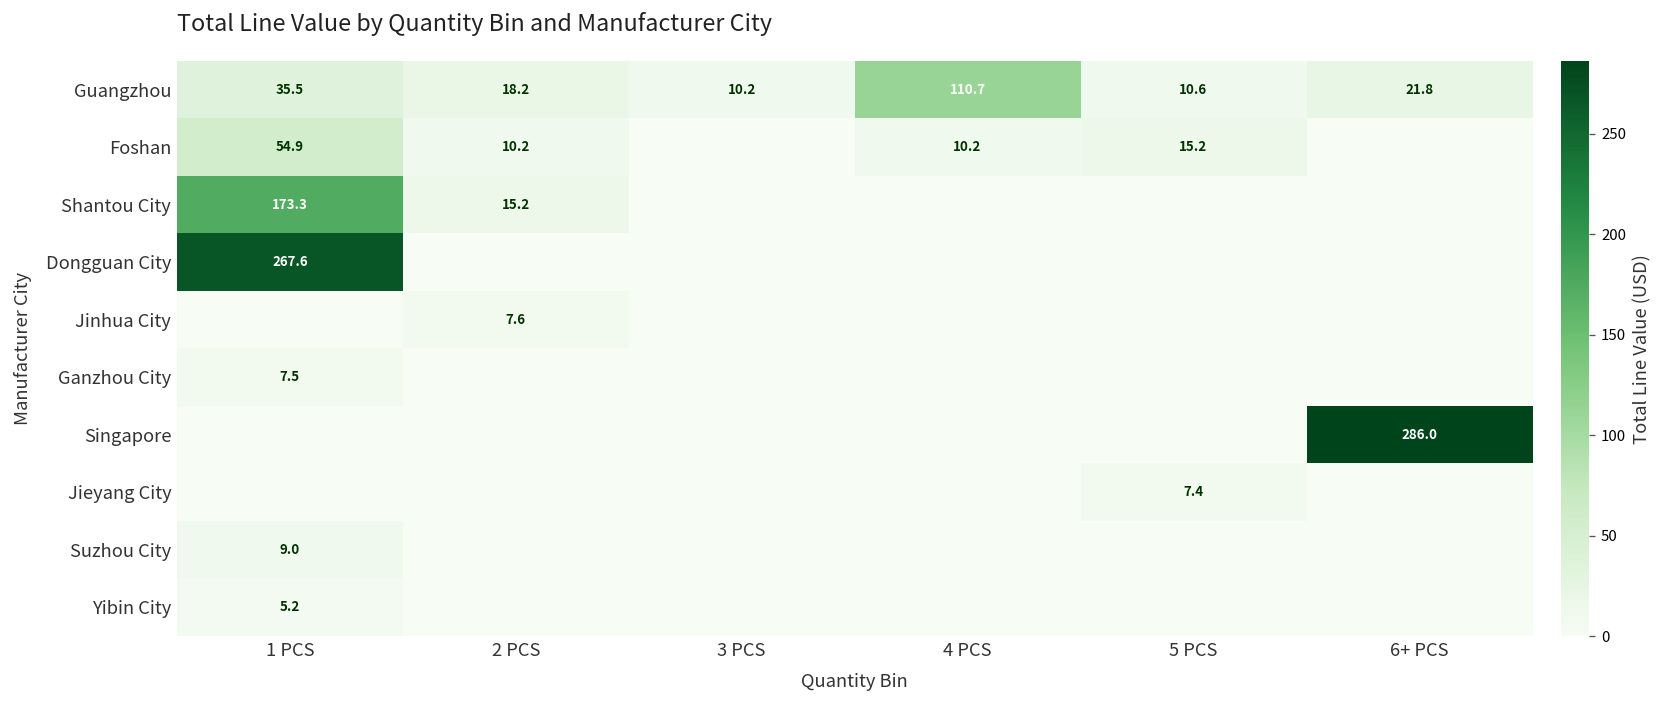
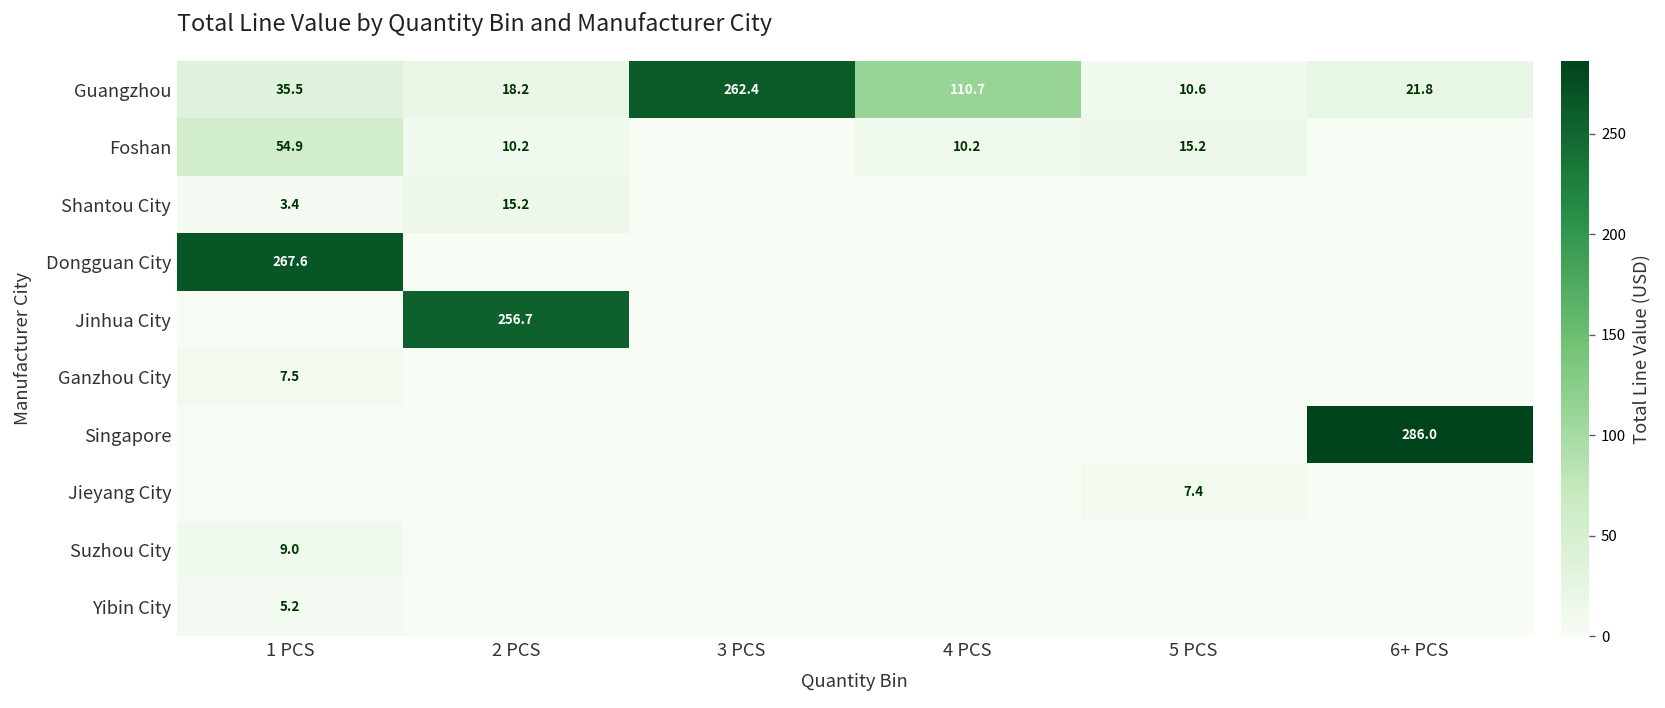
Guangzhou, 3 PCS: 10.2 -> 262.4
Shantou City, 1 PCS: 173.3 -> 3.4
Jinhua City, 2 PCS: 7.6 -> 256.7
